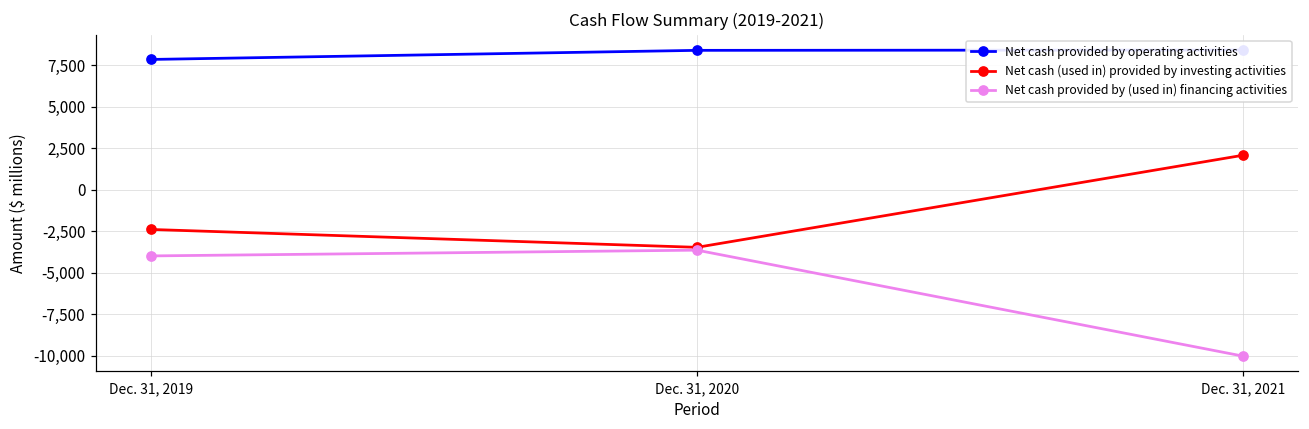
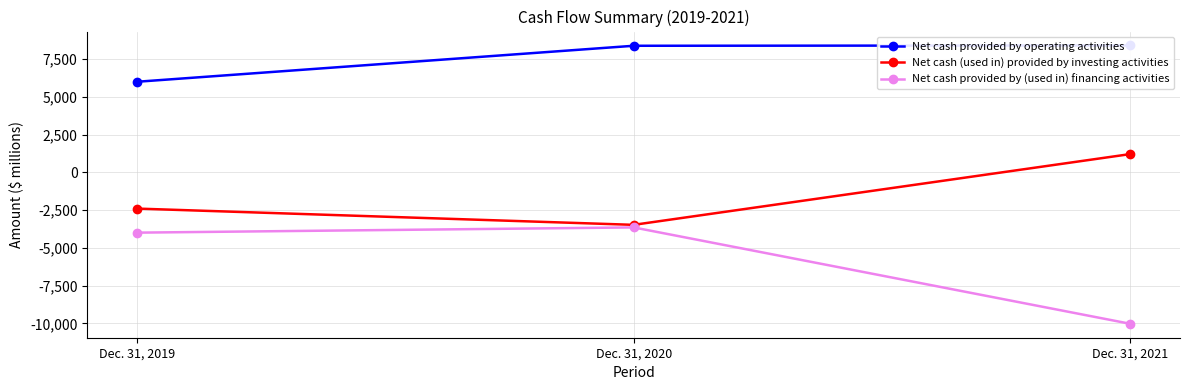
Net cash provided by operating activities, Dec. 31, 2019: 7,800 -> 6,000
Net cash (used in) provided by investing activities, Dec. 31, 2021: 2,100 -> 1,200
